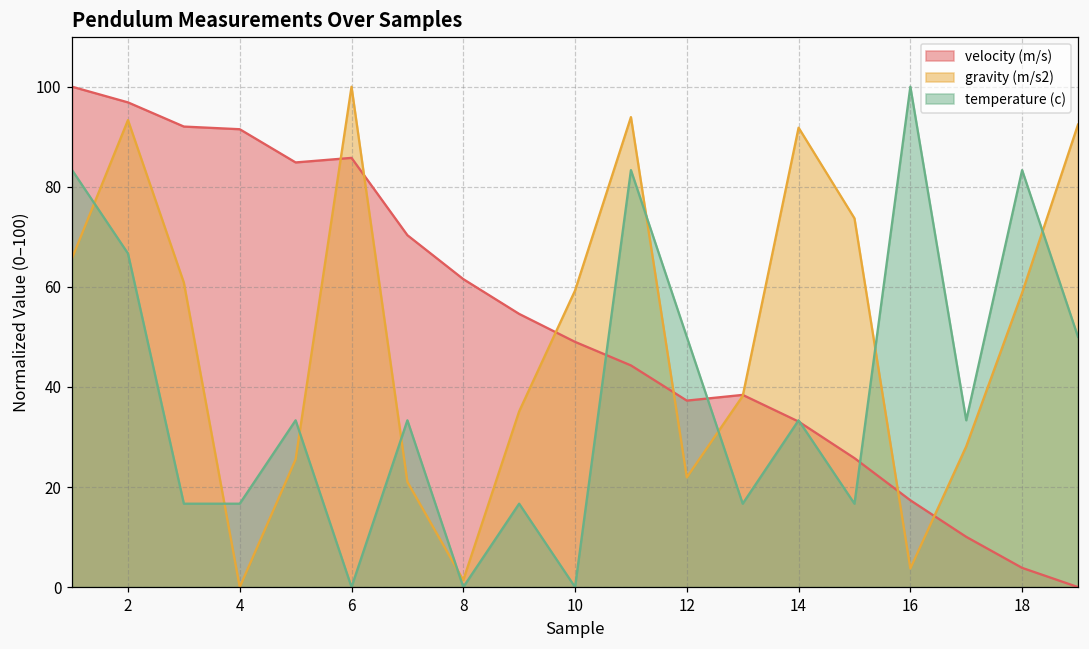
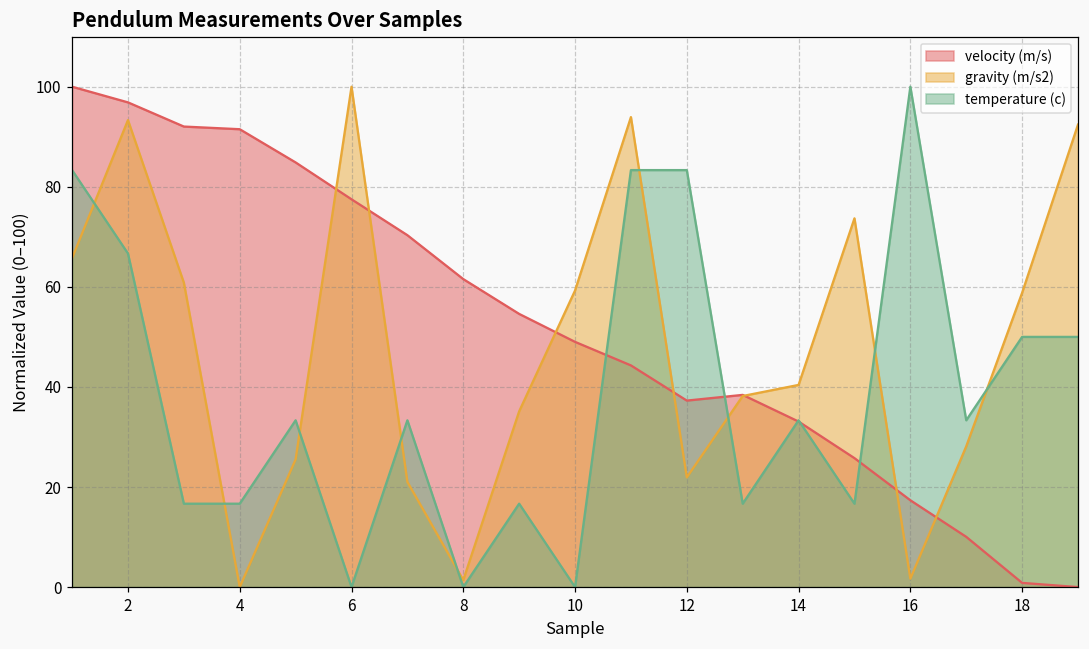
velocity (m/s), 6: 86 -> 78
temperature (c), 12: 50 -> 83
gravity (m/s2), 14: 92 -> 40
gravity (m/s2), 16: 4 -> 2
velocity (m/s), 18: 4 -> 1
temperature (c), 18: 83 -> 50
